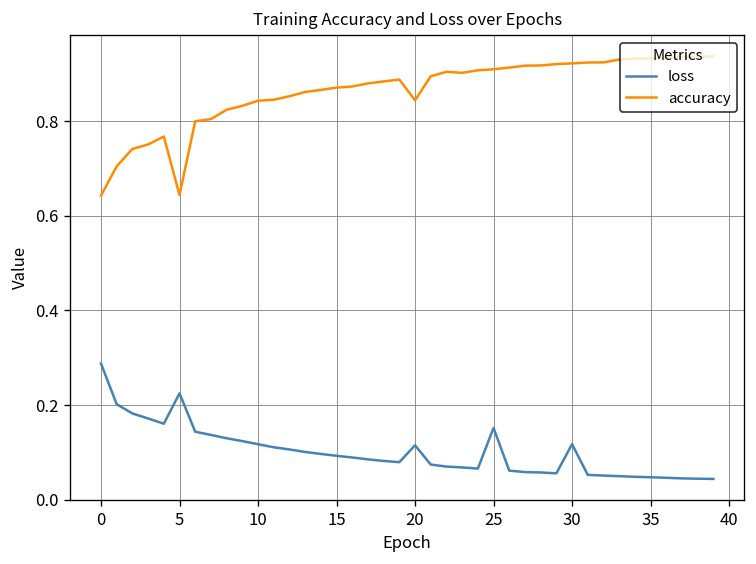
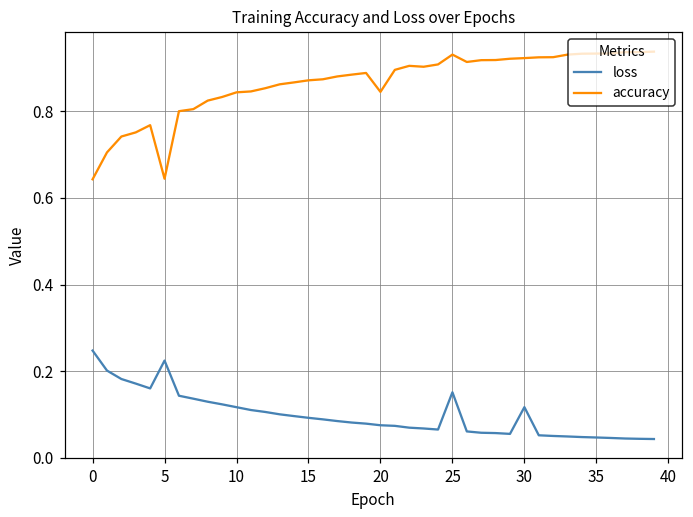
loss, 0: 0.29 -> 0.25
loss, 20: 0.11 -> 0.08
accuracy, 25: 0.91 -> 0.93
